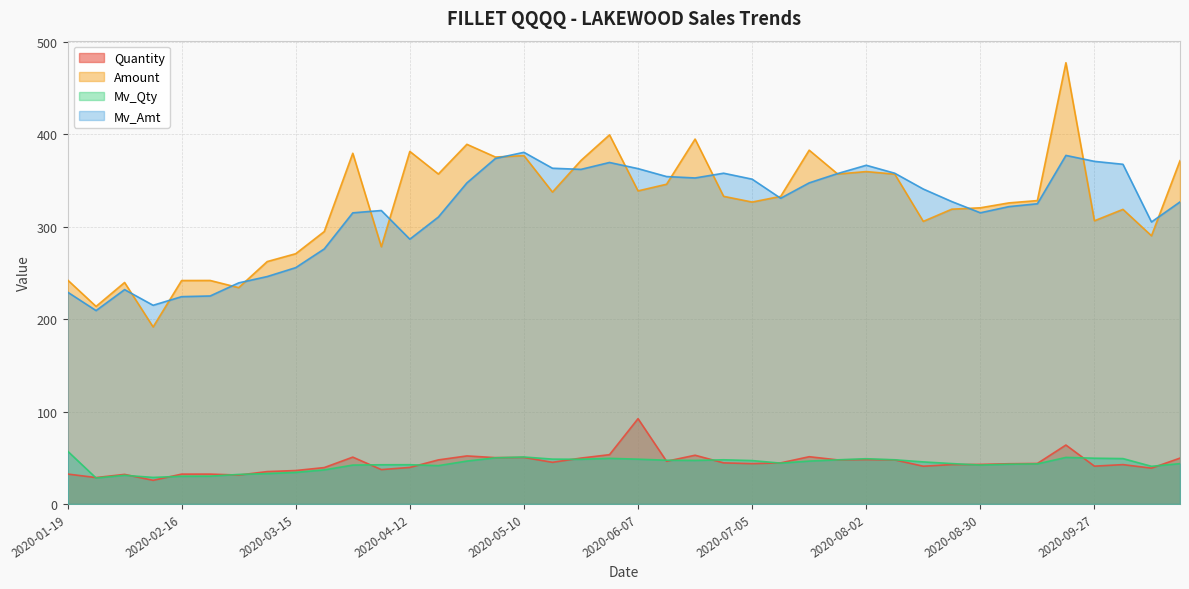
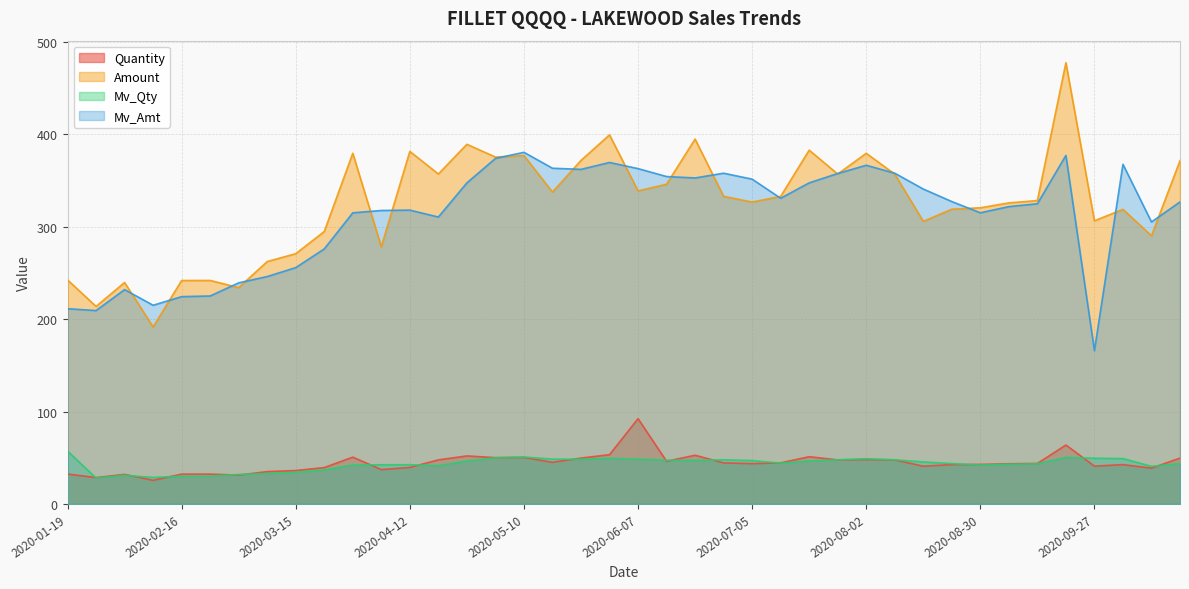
Mv_Amt, 2020-01-19: 230 -> 210
Mv_Amt, 2020-04-12: 290 -> 320
Amount, 2020-08-02: 360 -> 380
Mv_Amt, 2020-09-27: 370 -> 170
